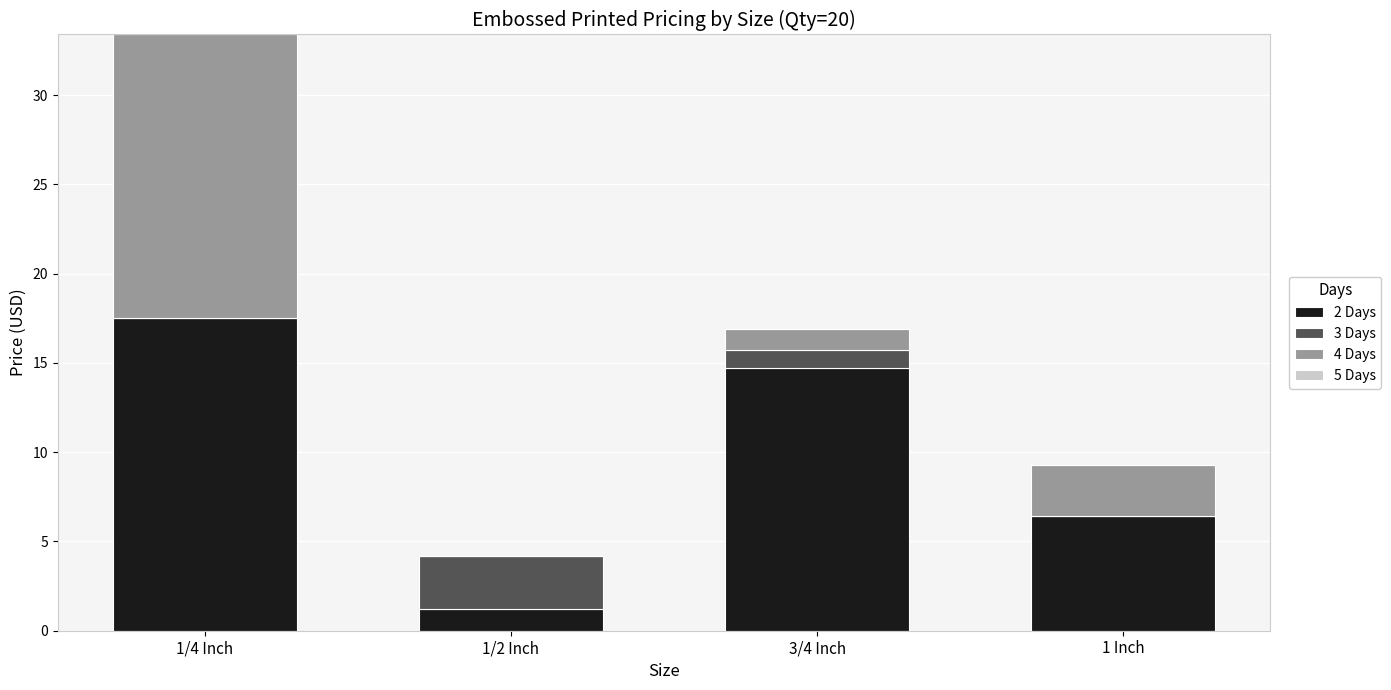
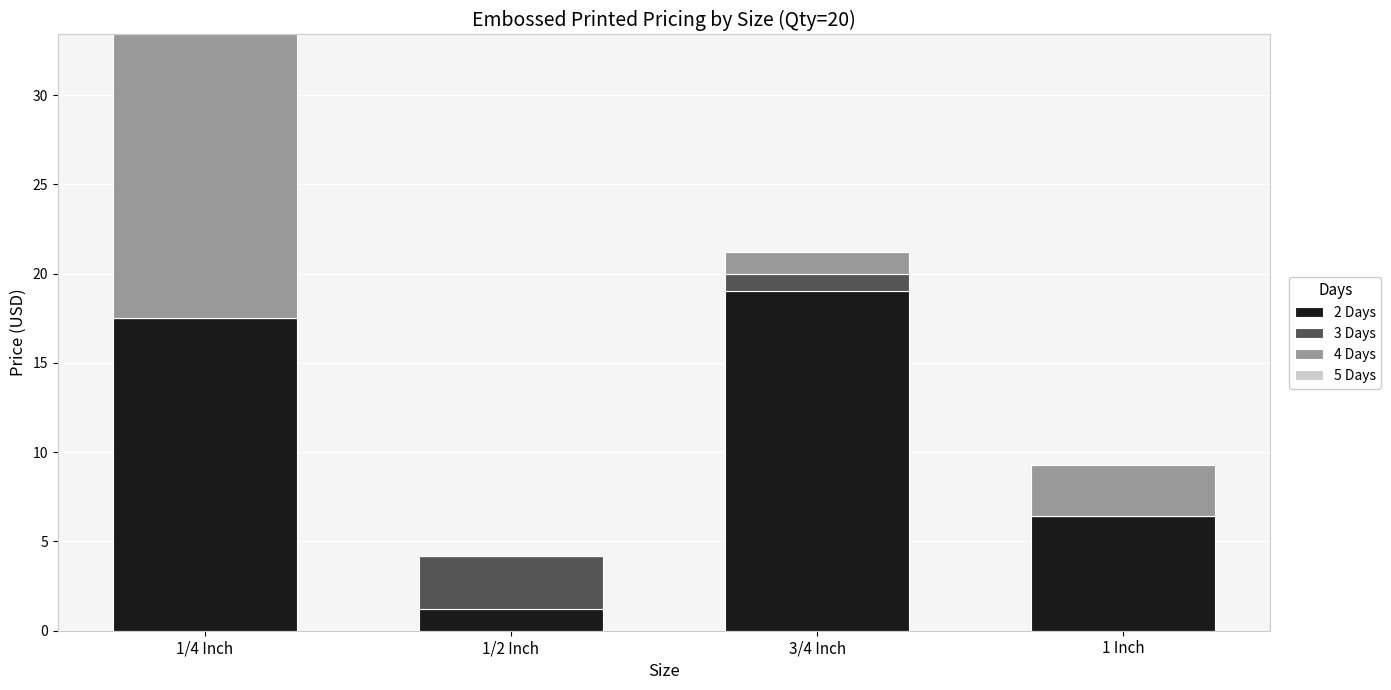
2 Days, 3/4 Inch: 14.7 -> 19.0
